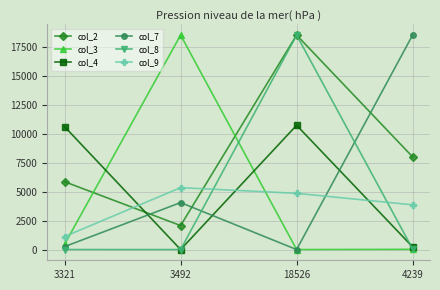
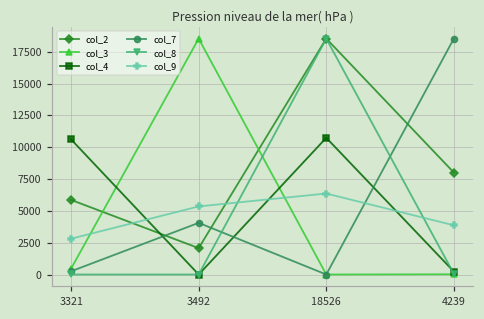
col_9, 3321: 1100 -> 2800
col_9, 18526: 4900 -> 6400
